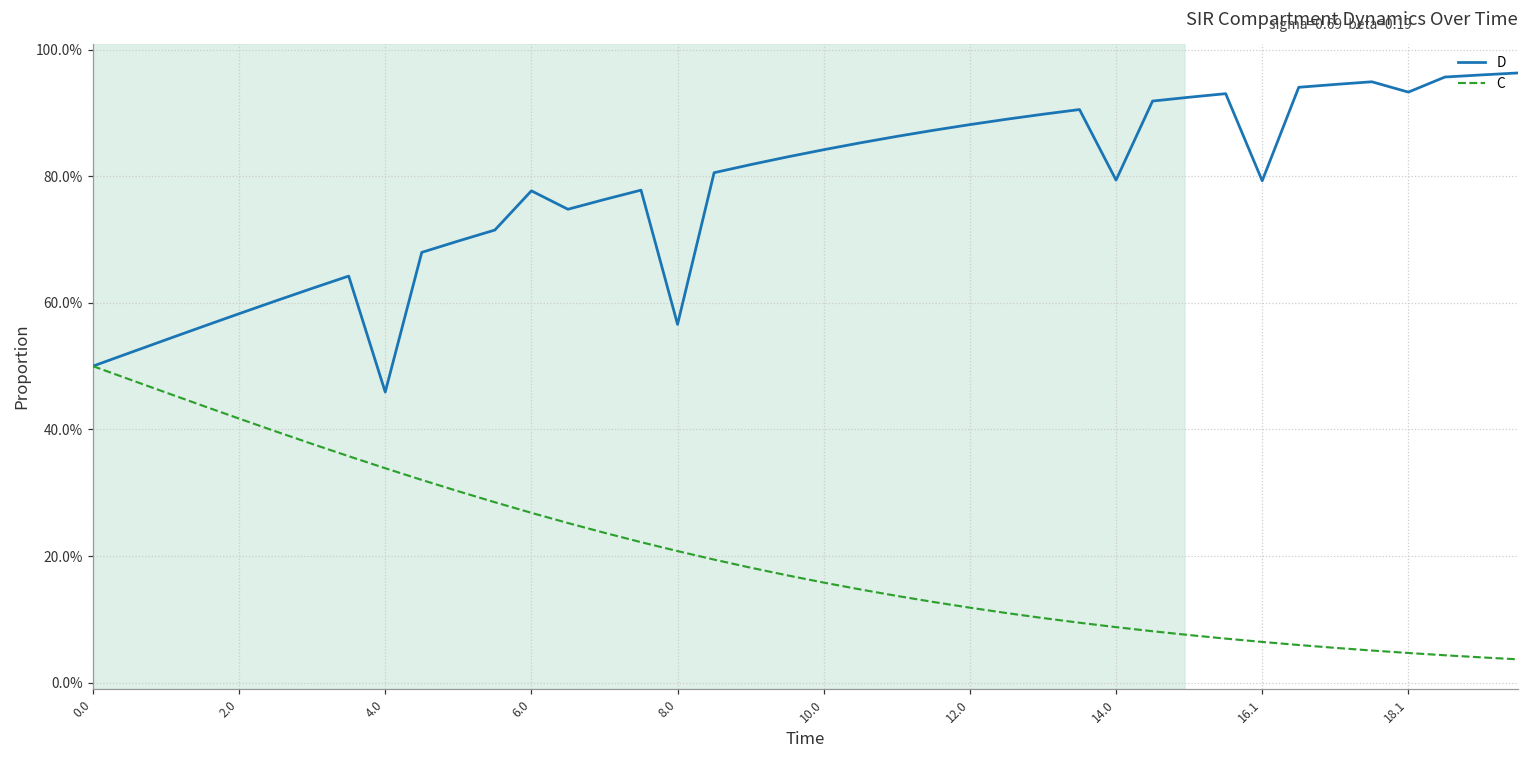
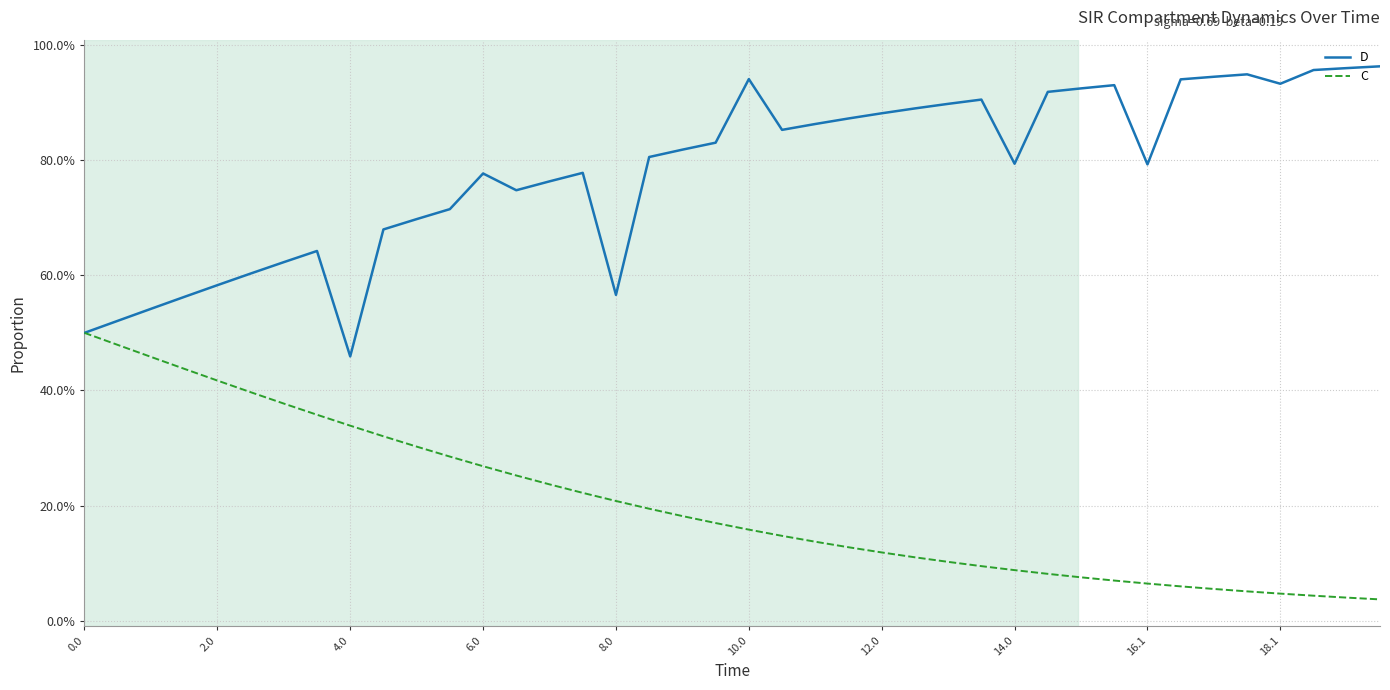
D, 10.0: 84% -> 94%
